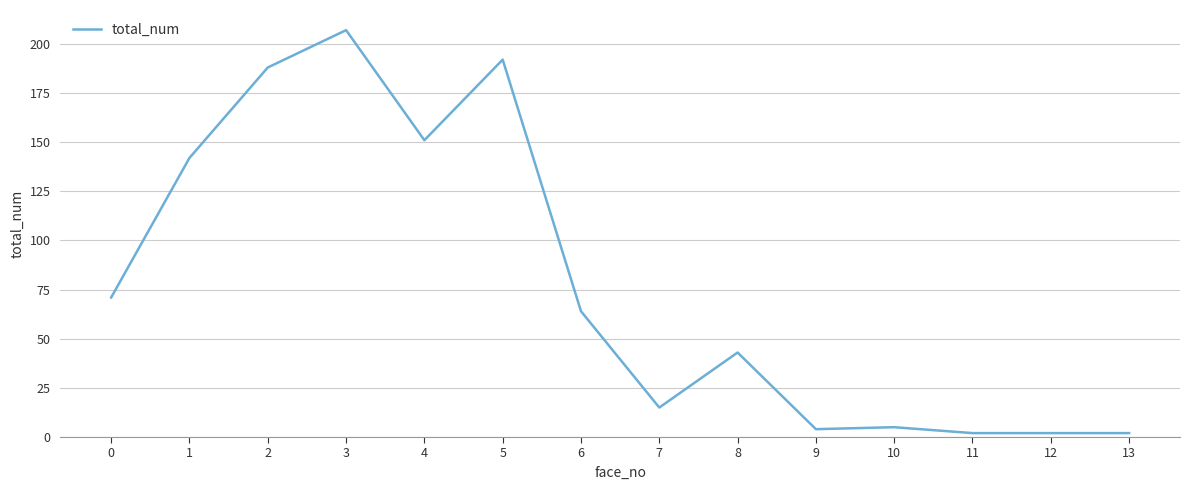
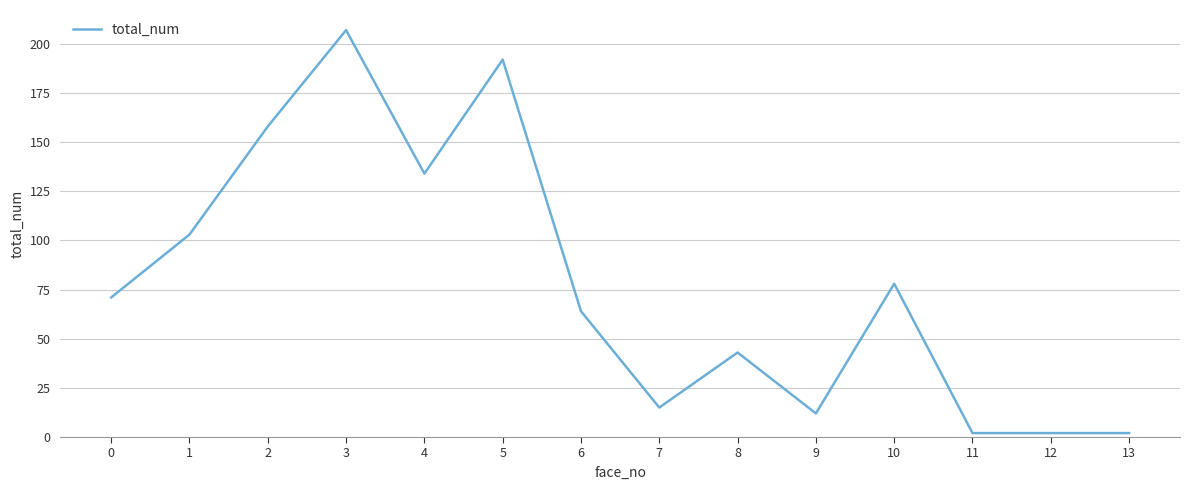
1: 142 -> 103
2: 188 -> 158
4: 151 -> 134
9: 4 -> 12
10: 5 -> 78
